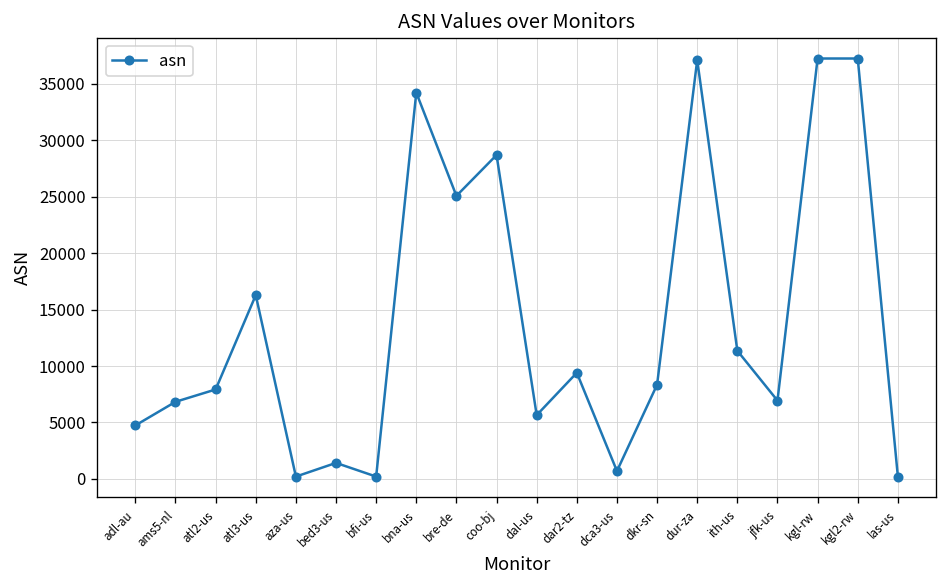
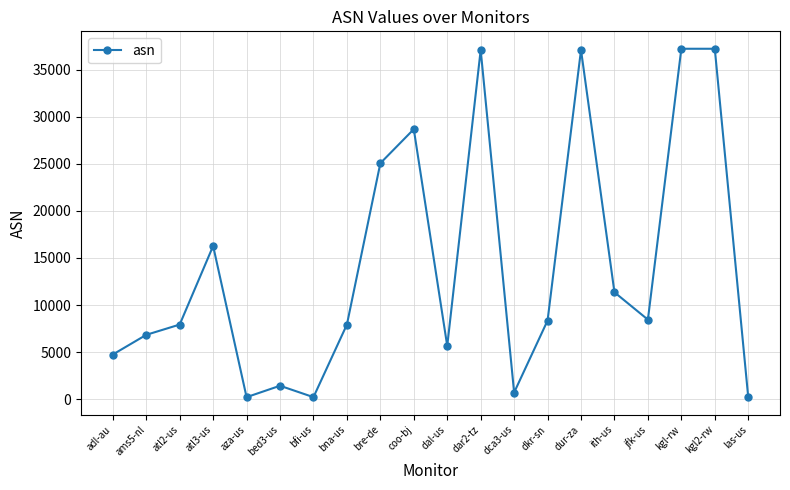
bna-us: 34000 -> 8000
dar2-tz: 9000 -> 37000
jfk-us: 7000 -> 8000
